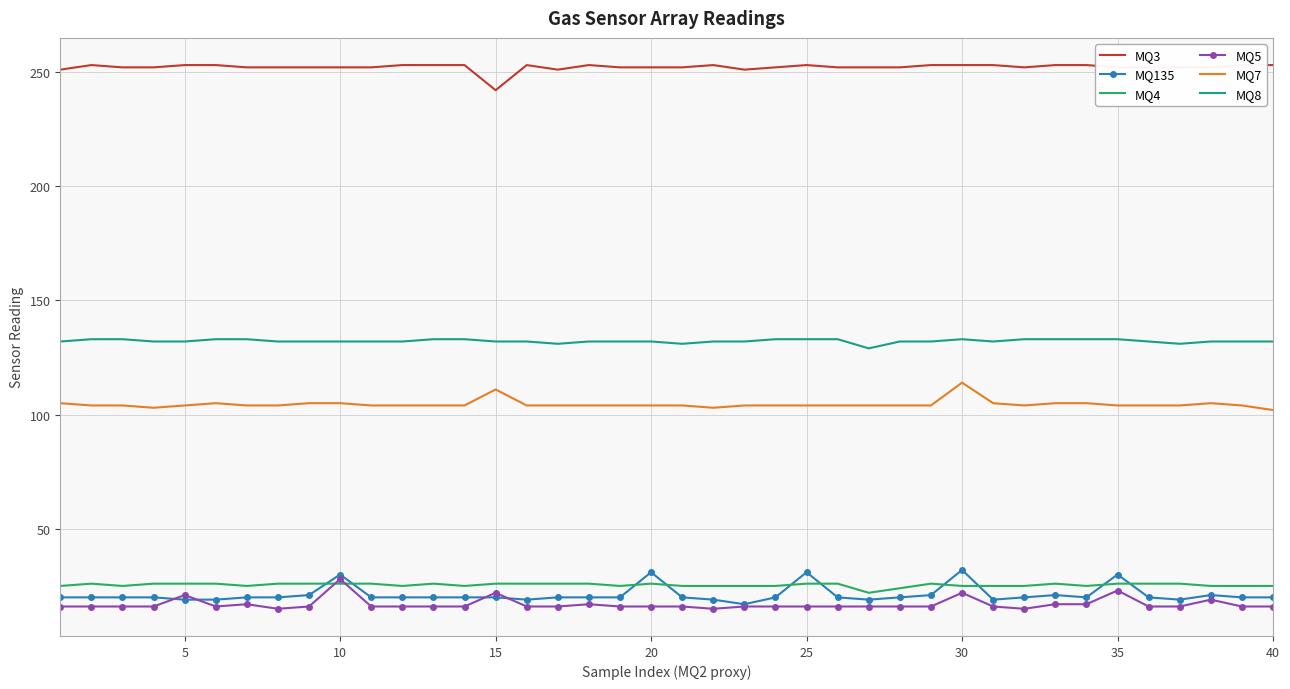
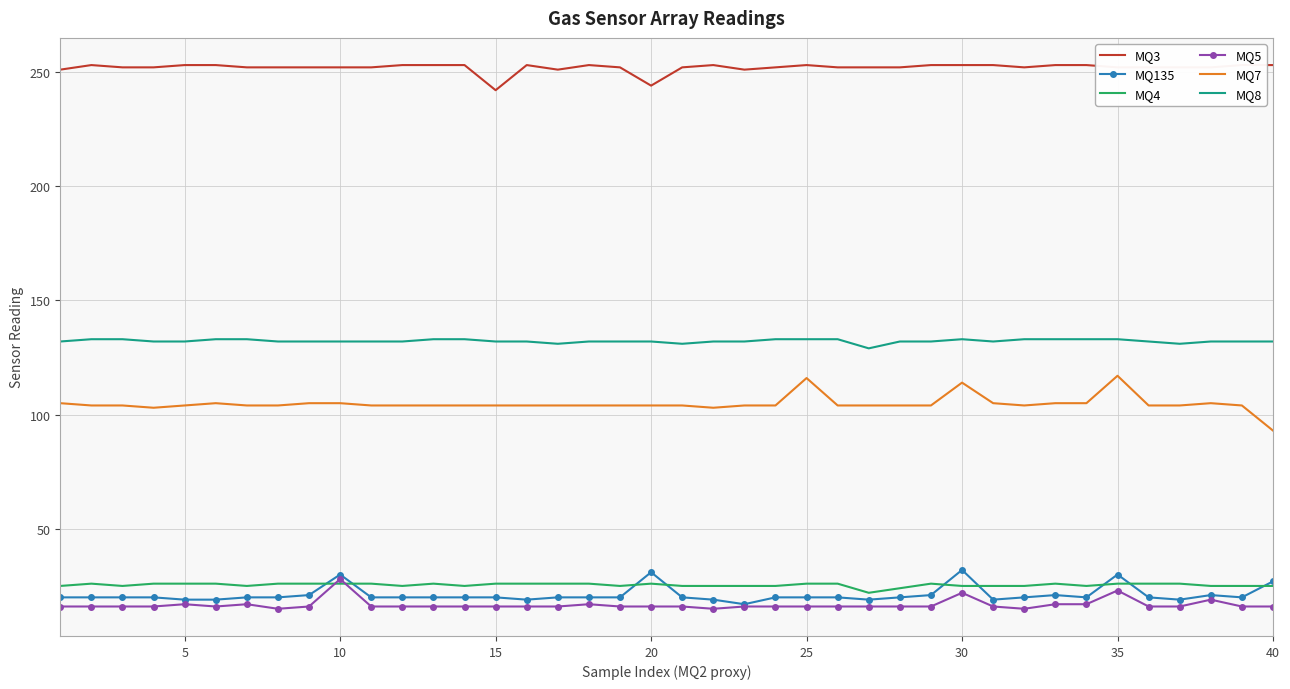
MQ5, 5: 21 -> 17
MQ5, 15: 22 -> 16
MQ7, 15: 111 -> 104
MQ3, 20: 252 -> 244
MQ135, 25: 31 -> 20
MQ7, 25: 104 -> 116
MQ7, 35: 104 -> 117
MQ135, 40: 20 -> 27
MQ7, 40: 102 -> 93
